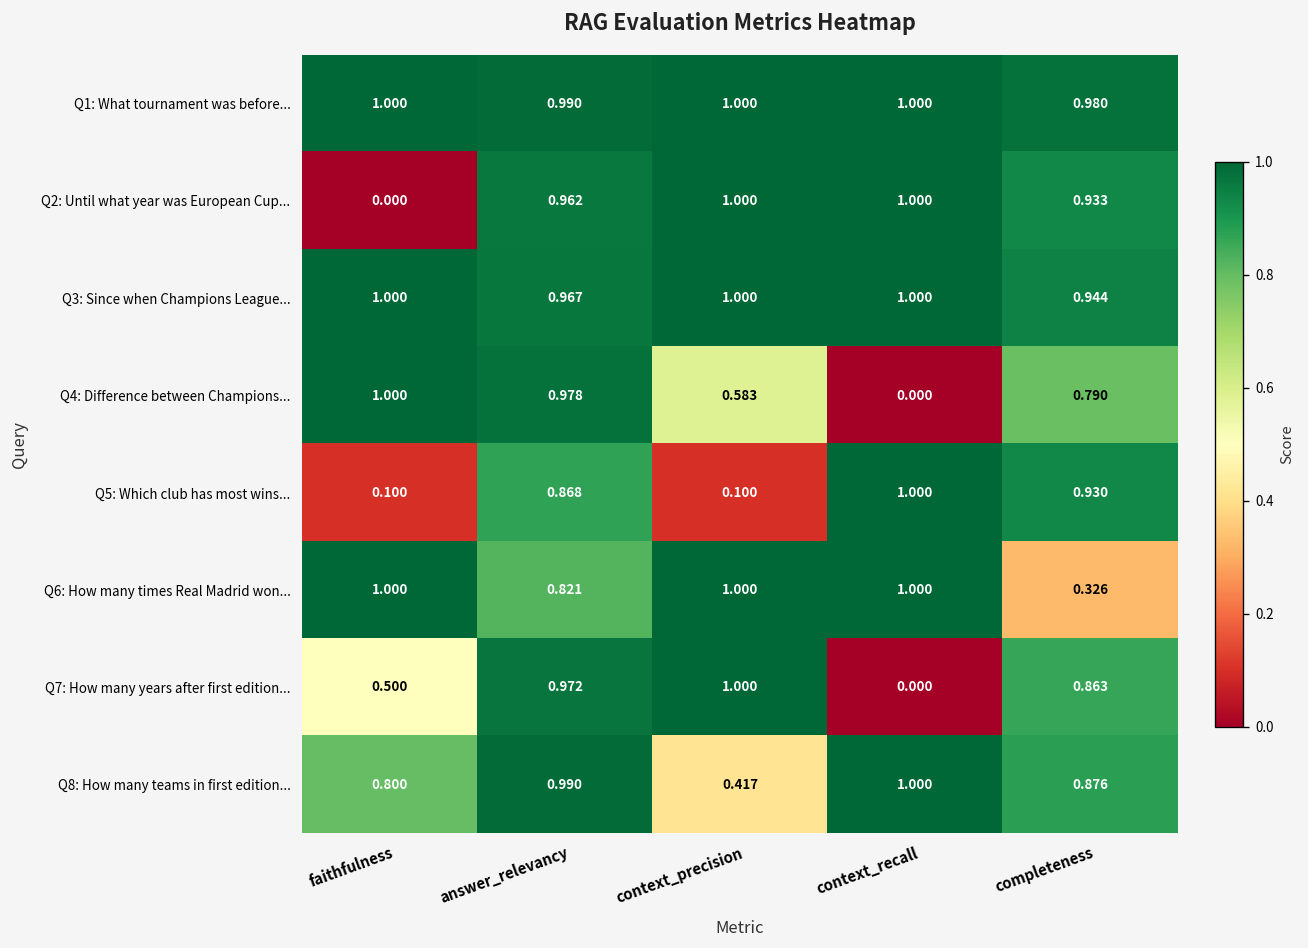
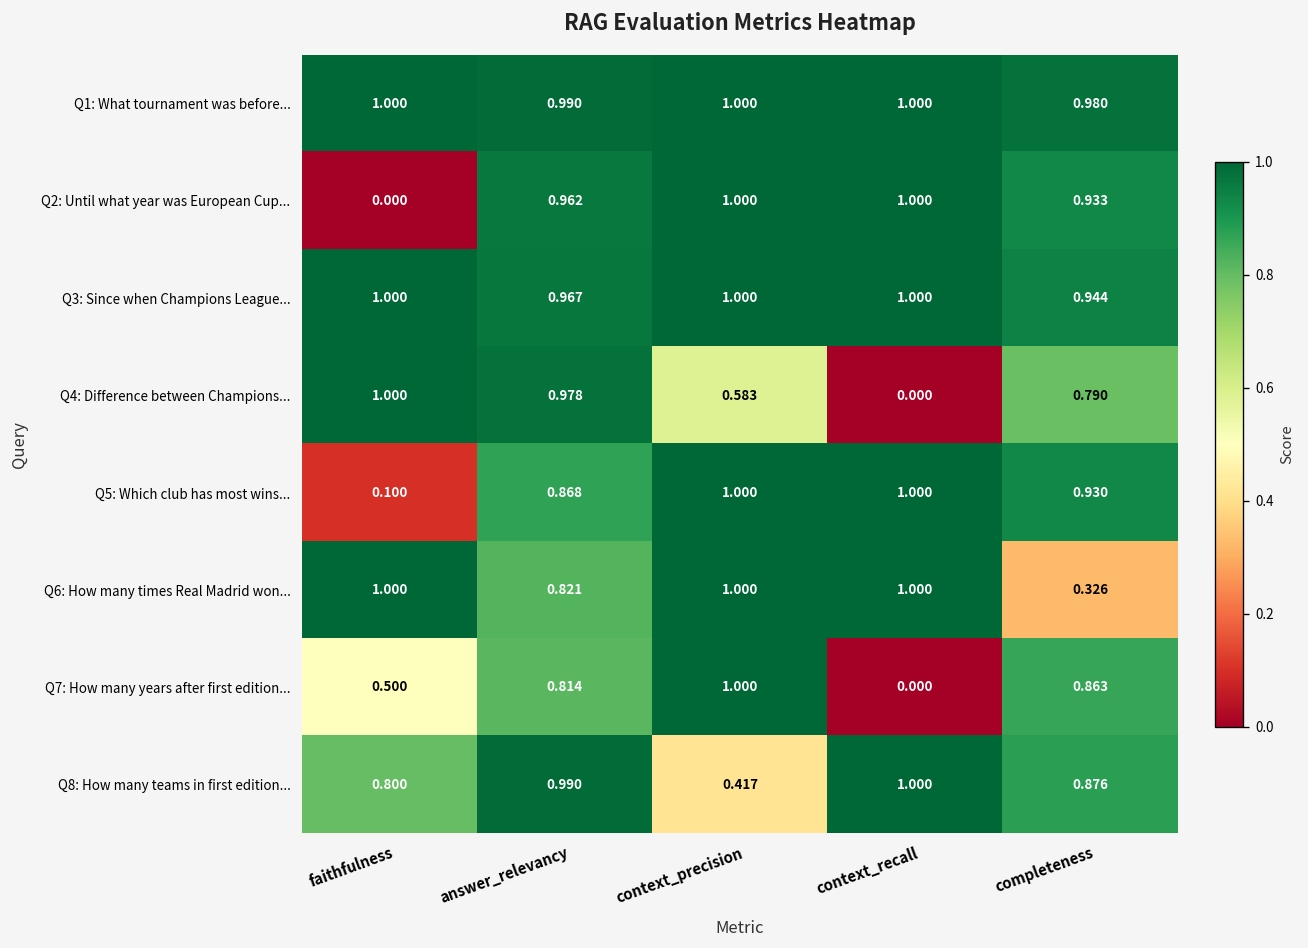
Q5: Which club has most wins..., context_precision: 0.100 -> 1.000
Q7: How many years after first edition..., answer_relevancy: 0.972 -> 0.814
